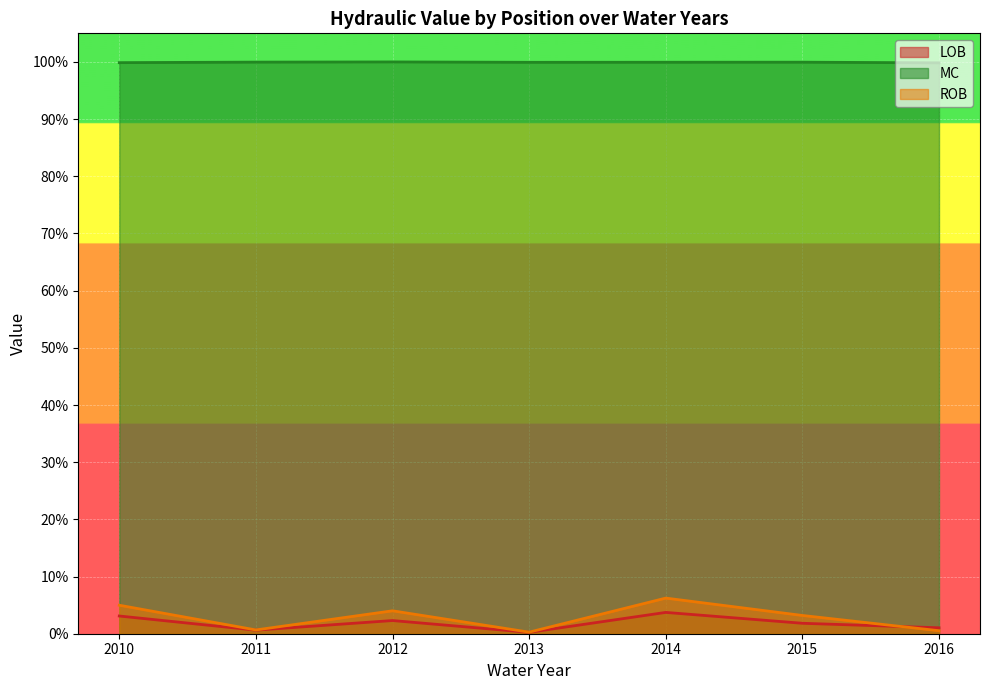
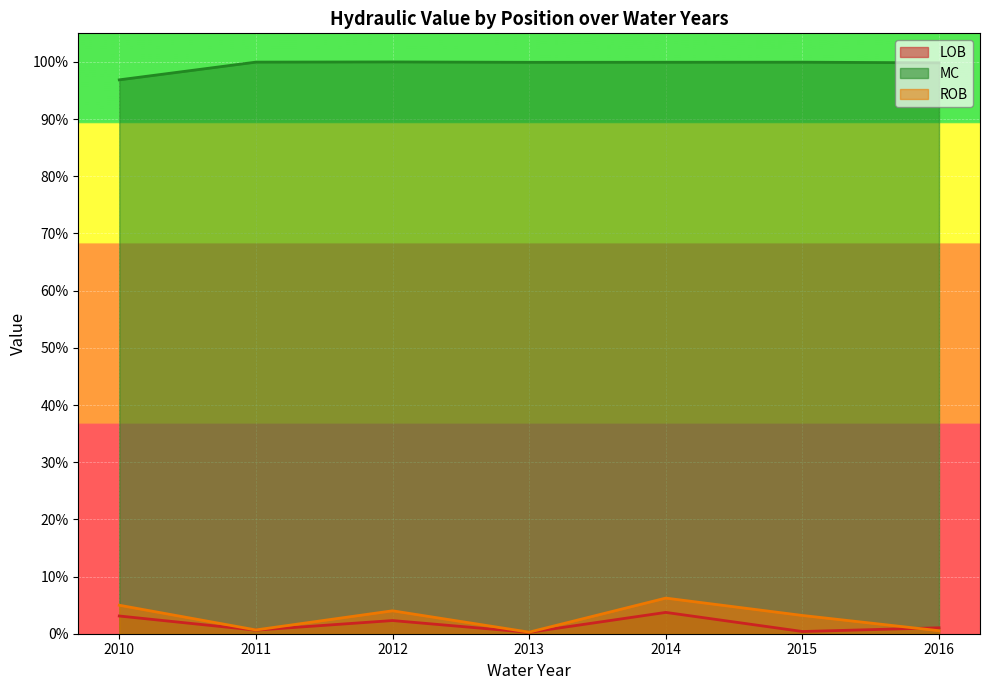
MC, 2010: 100% -> 97%
LOB, 2015: 2% -> 0%
